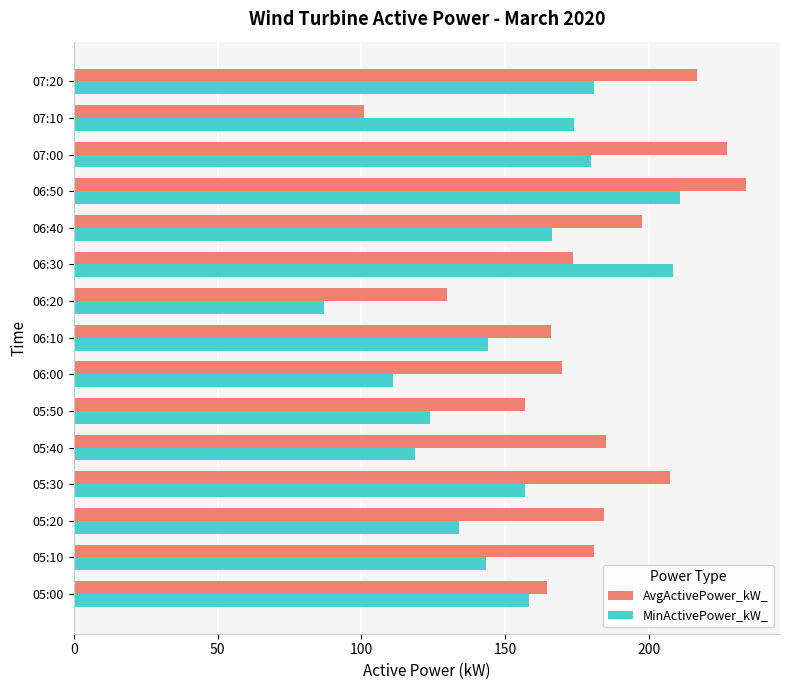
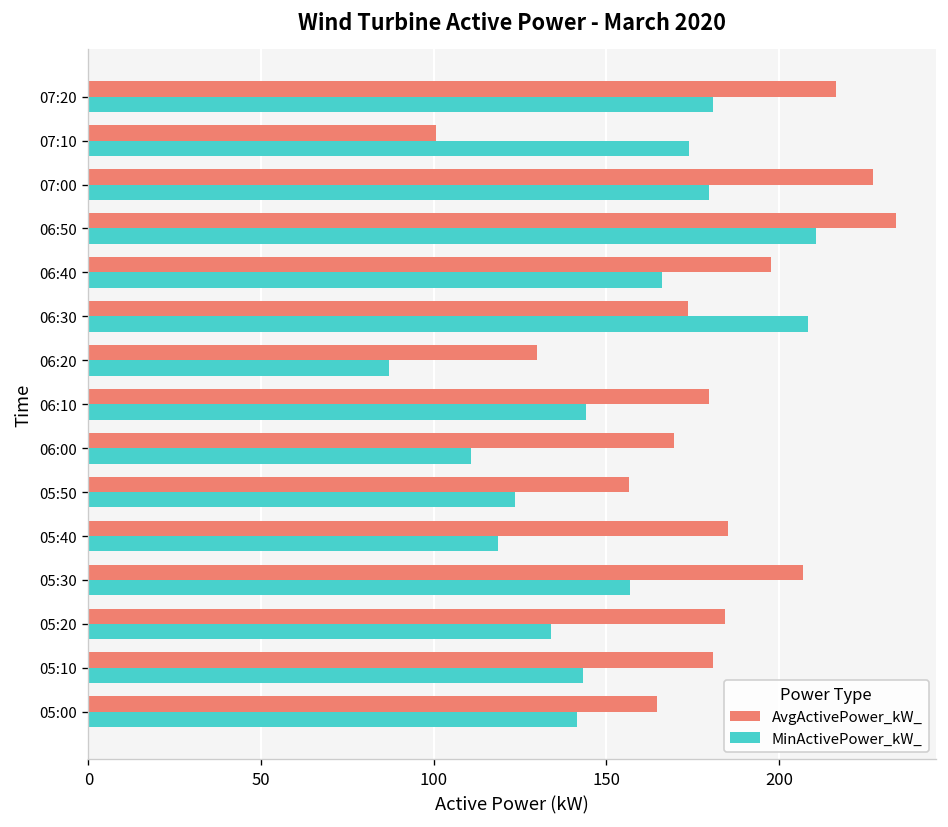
AvgActivePower_kW_, 06:10: 166 -> 180
MinActivePower_kW_, 05:00: 158 -> 141
